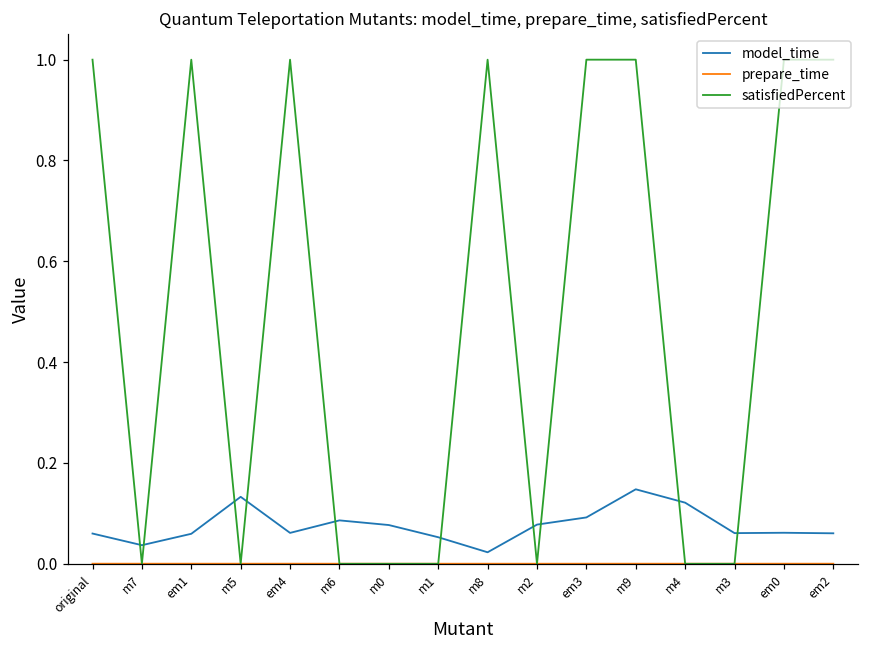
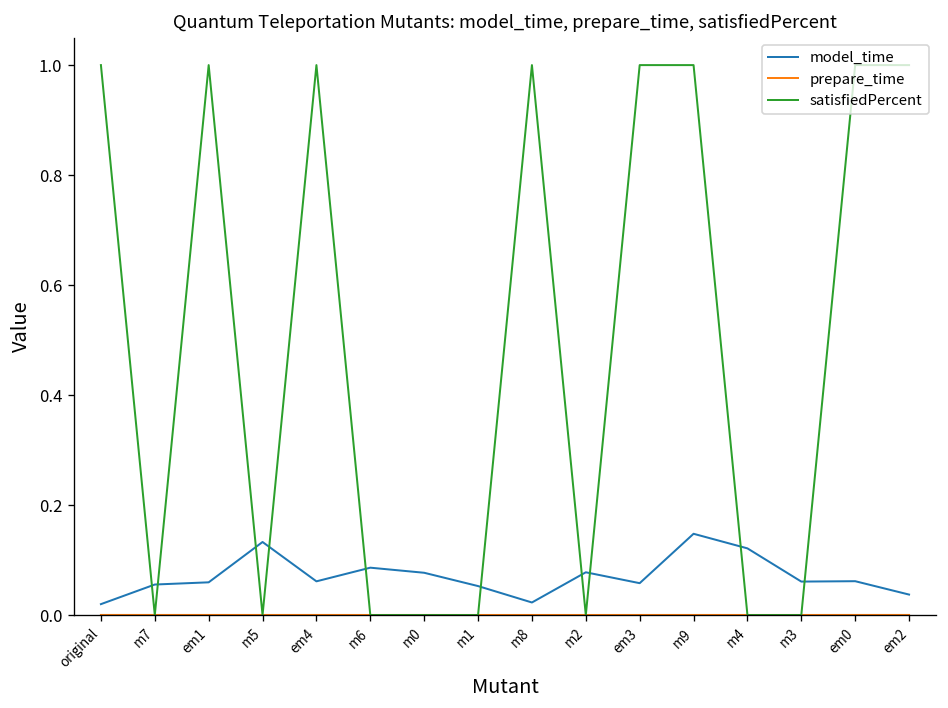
model_time, original: 0.06 -> 0.02
model_time, m7: 0.04 -> 0.06
model_time, em3: 0.09 -> 0.06
model_time, em2: 0.06 -> 0.04
